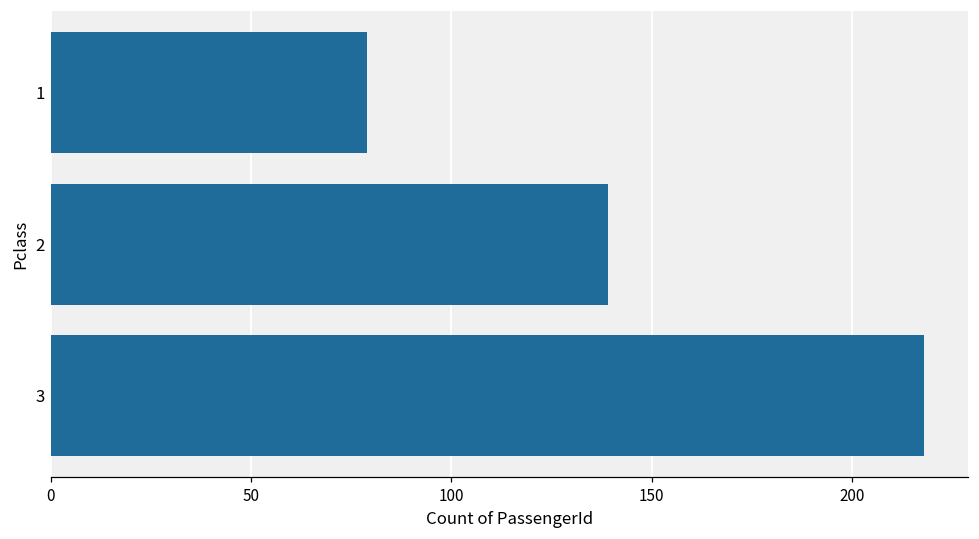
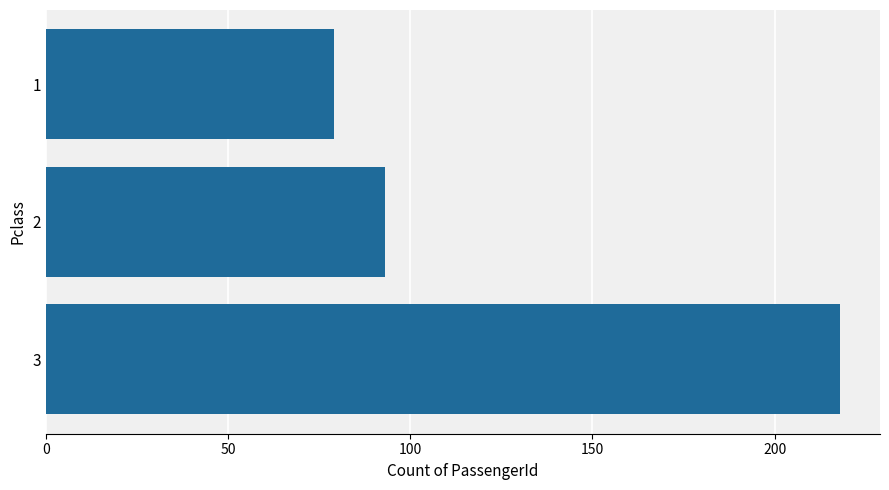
2: 139 -> 93
